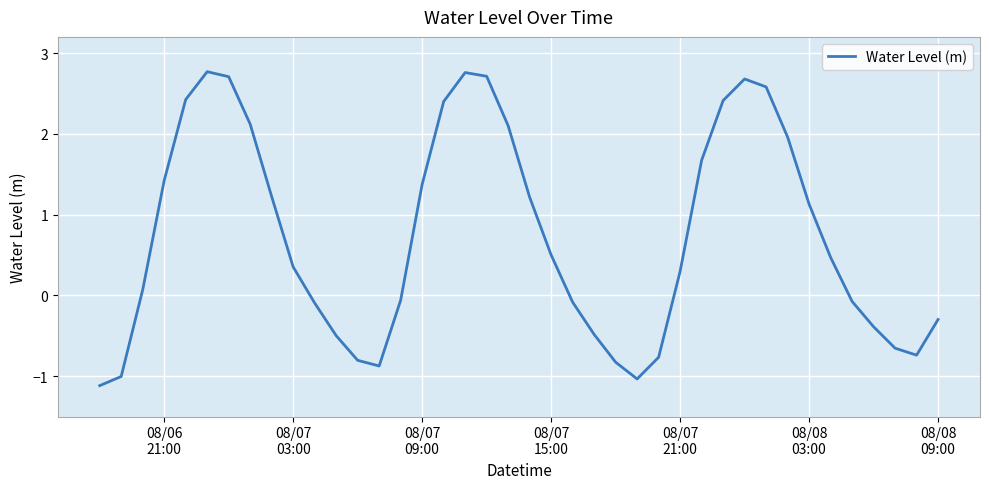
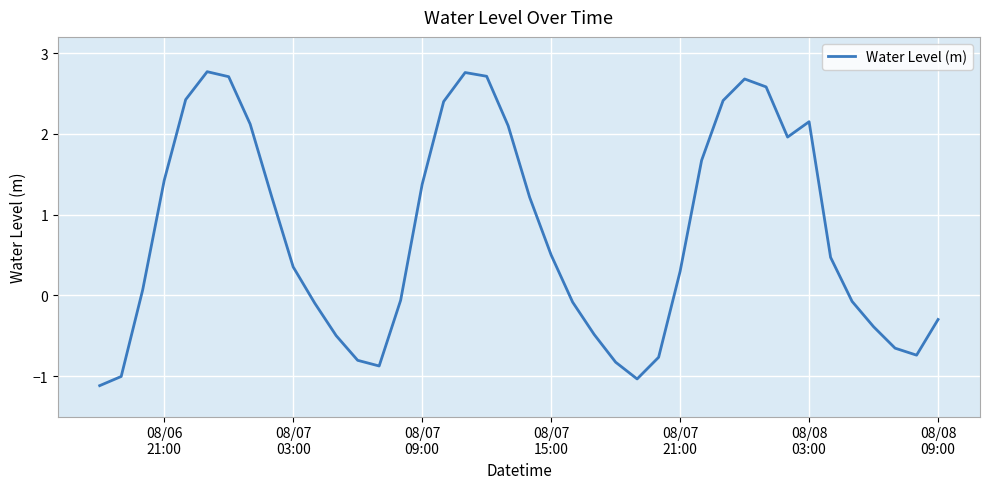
08/08 03:00: 1.1 -> 2.1
